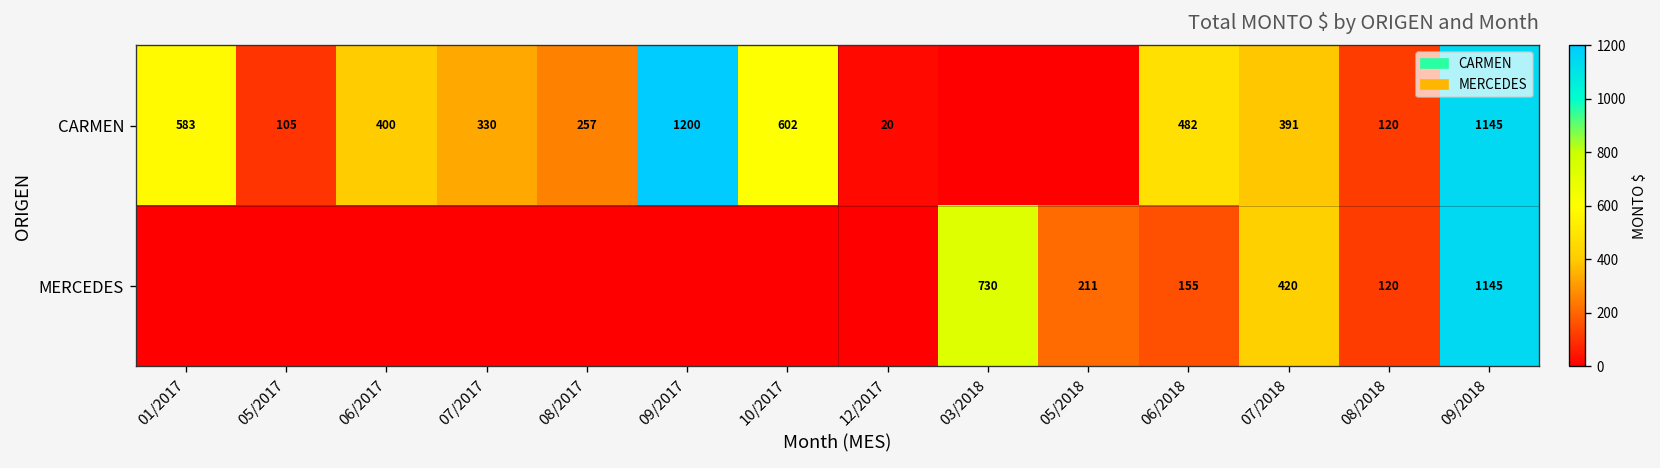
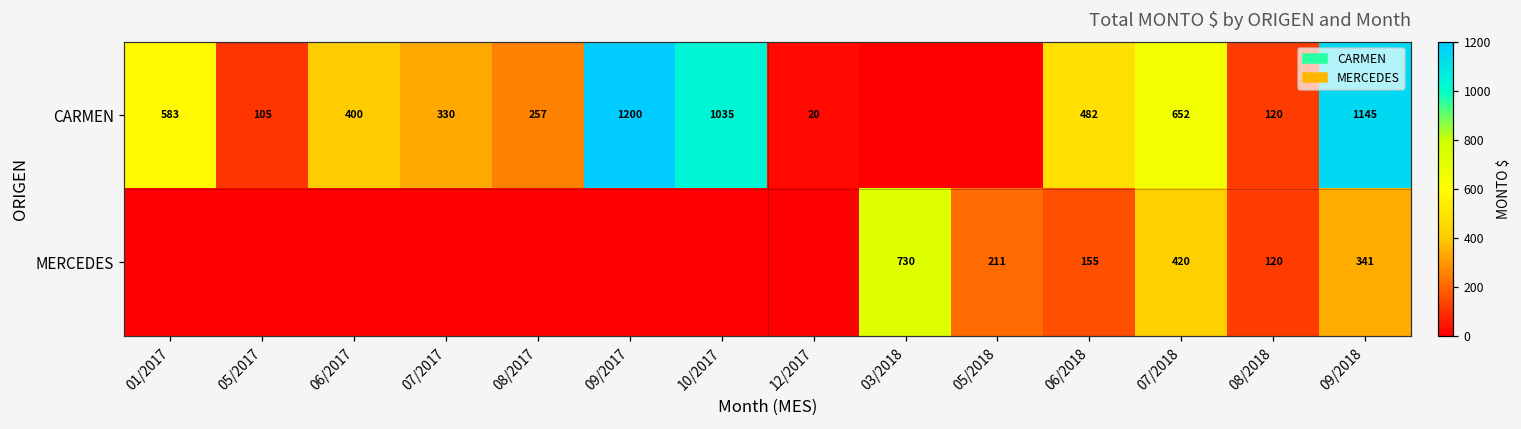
CARMEN, 10/2017: 602 -> 1035
CARMEN, 07/2018: 391 -> 652
MERCEDES, 09/2018: 1145 -> 341
